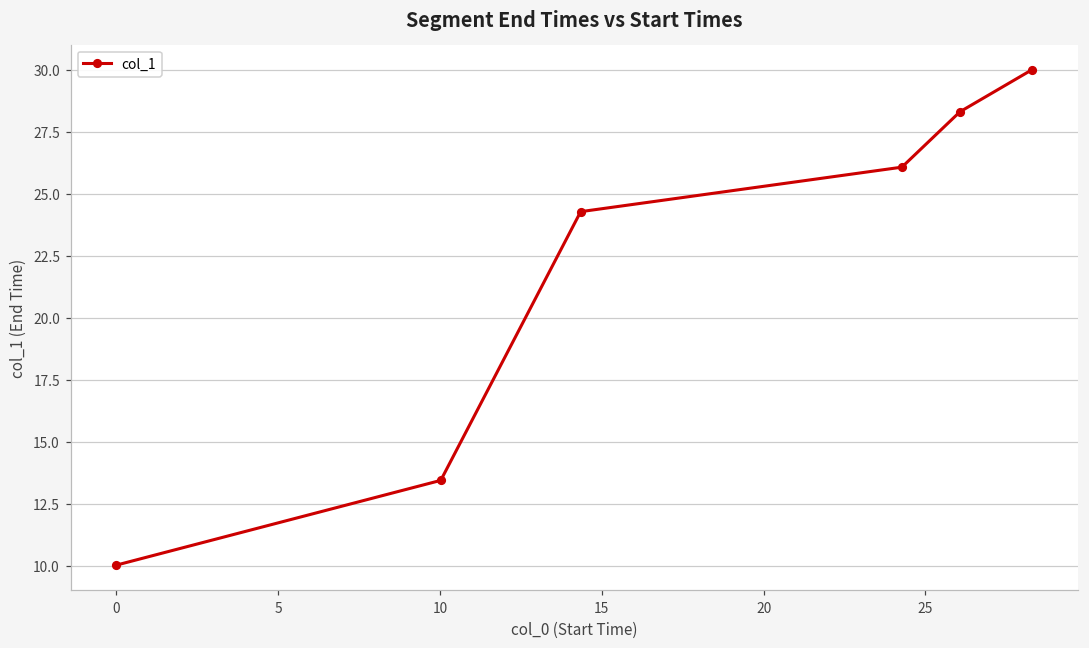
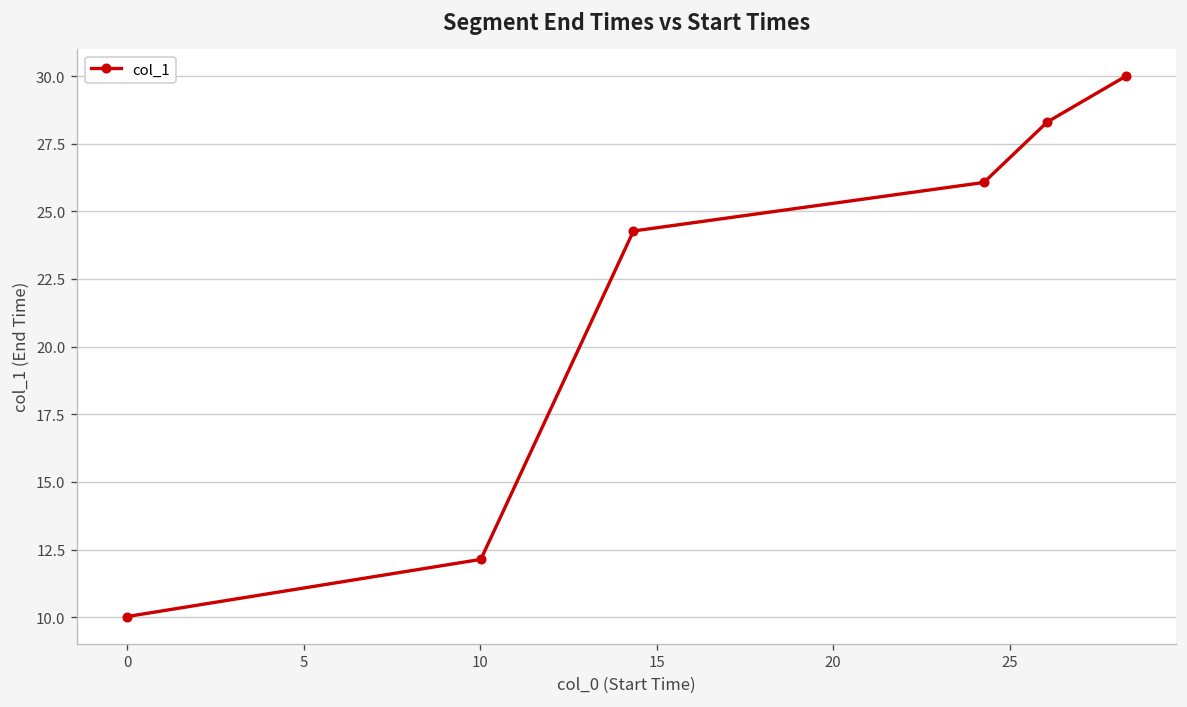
10: 13.4 -> 12.1
